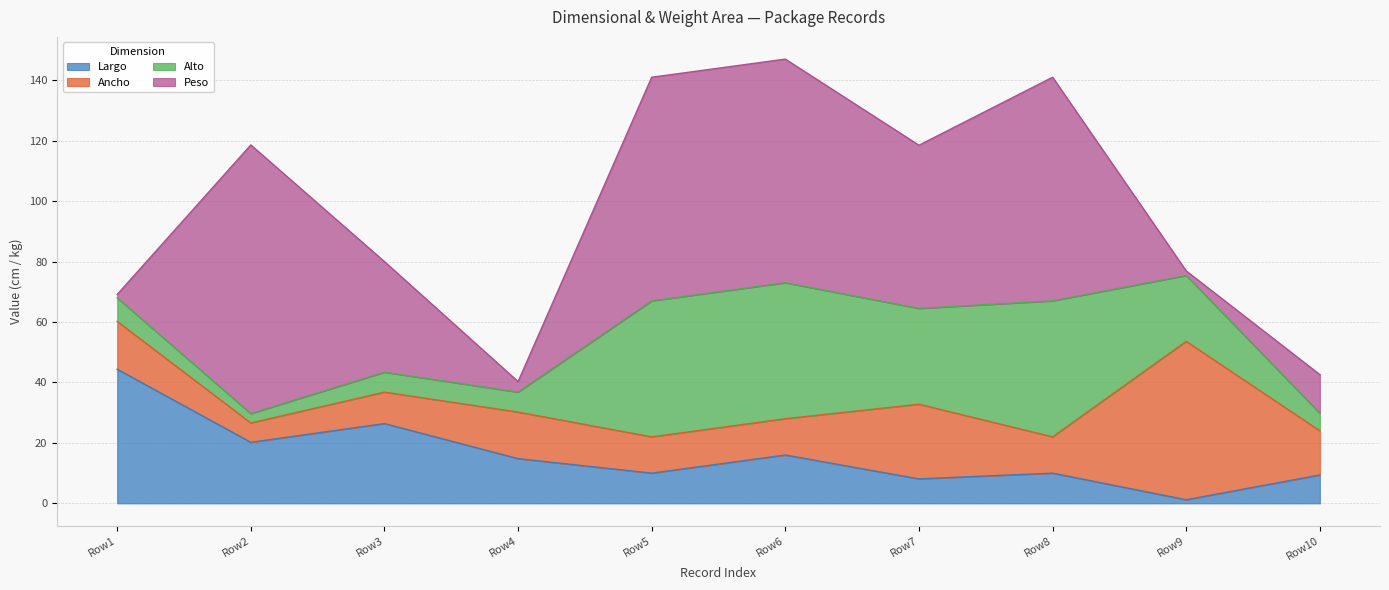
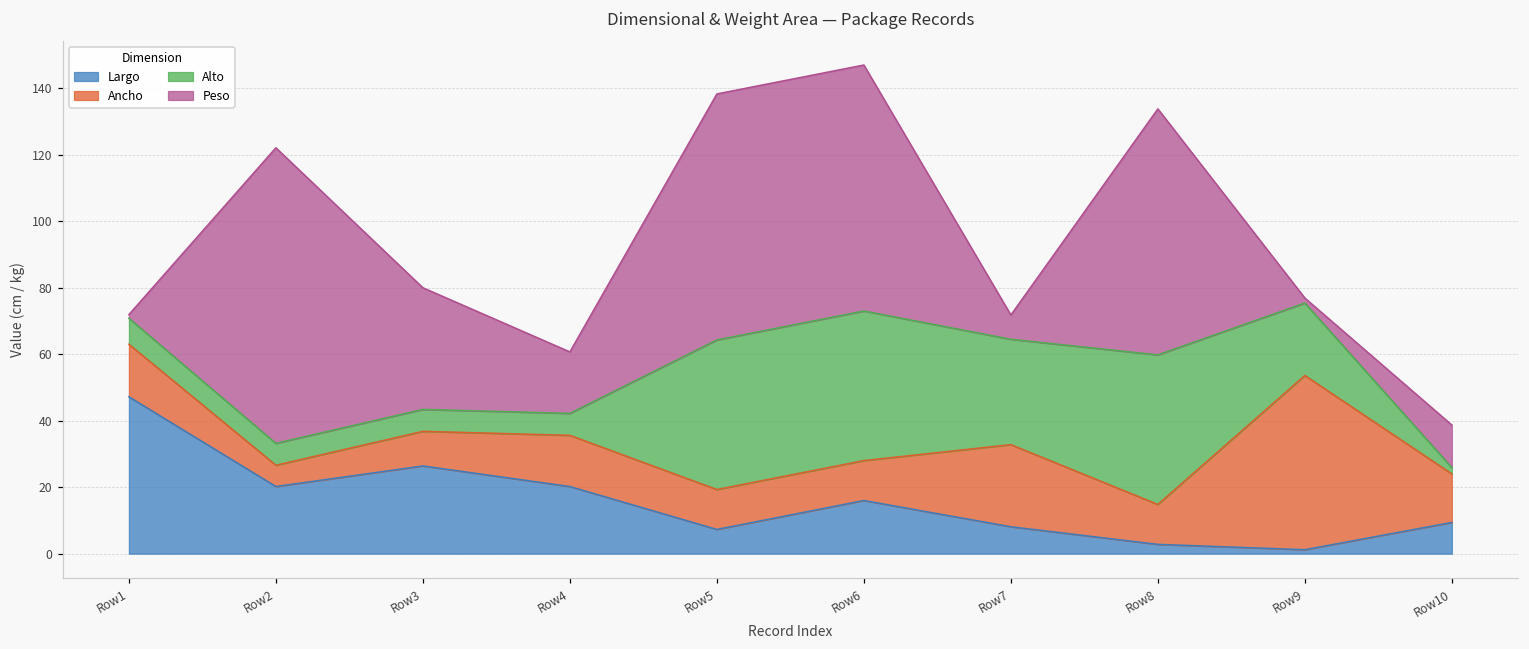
Largo, Row1: 44 -> 47
Alto, Row2: 3 -> 7
Largo, Row4: 15 -> 20
Peso, Row4: 4 -> 19
Largo, Row5: 10 -> 7
Peso, Row7: 54 -> 7
Largo, Row8: 10 -> 3
Alto, Row10: 6 -> 2
